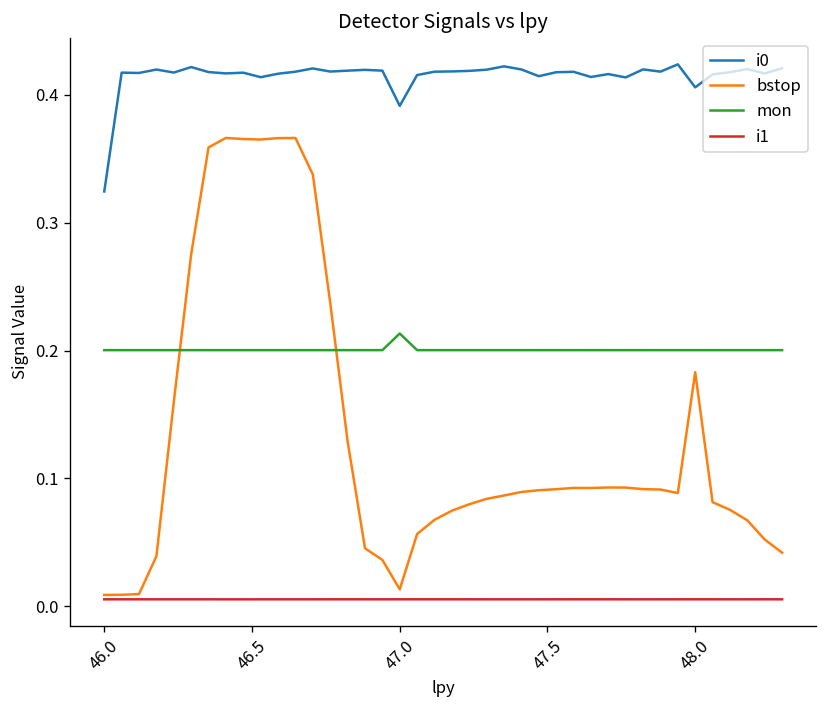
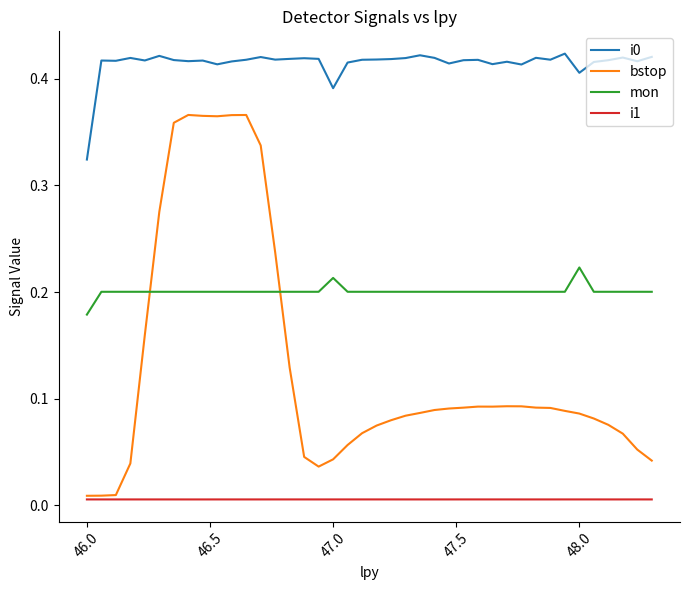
mon, 46.0: 0.200 -> 0.179
bstop, 47.0: 0.013 -> 0.043
bstop, 48.0: 0.183 -> 0.086
mon, 48.0: 0.200 -> 0.223
